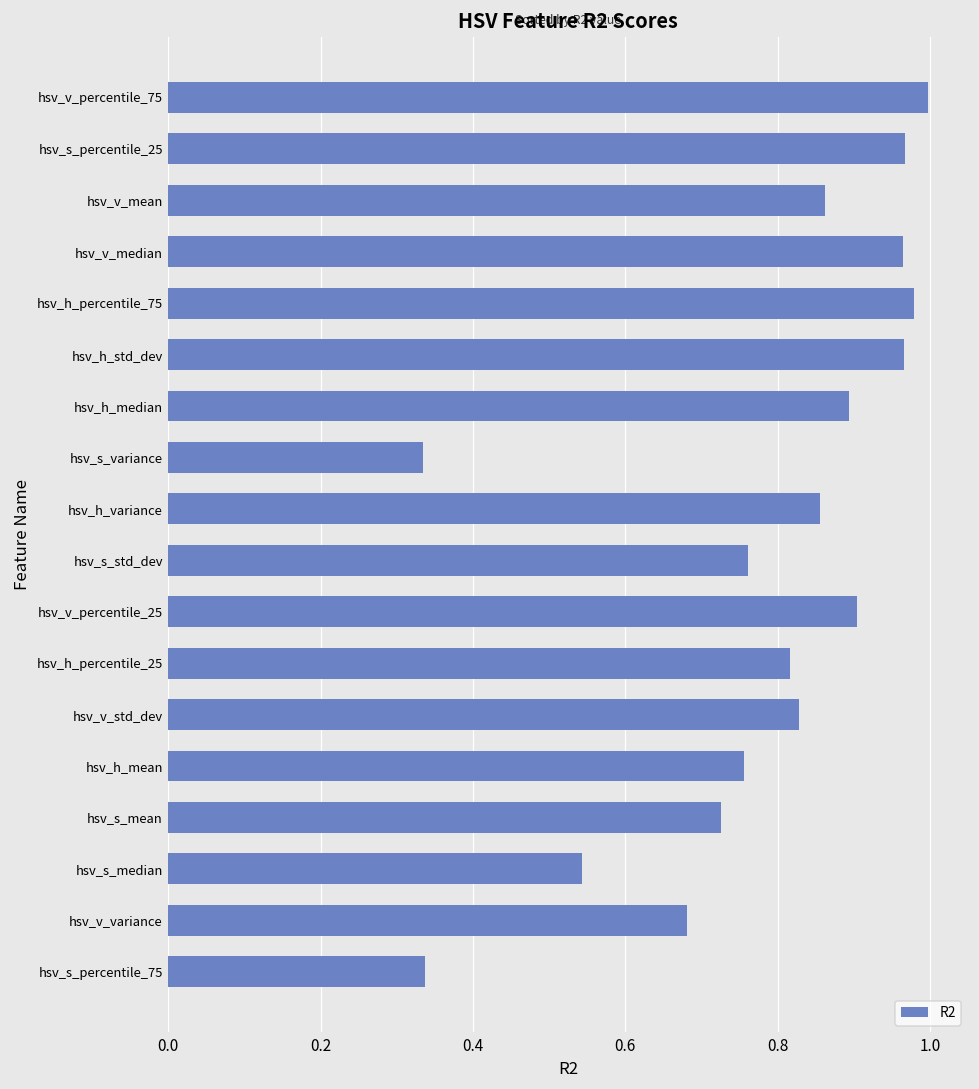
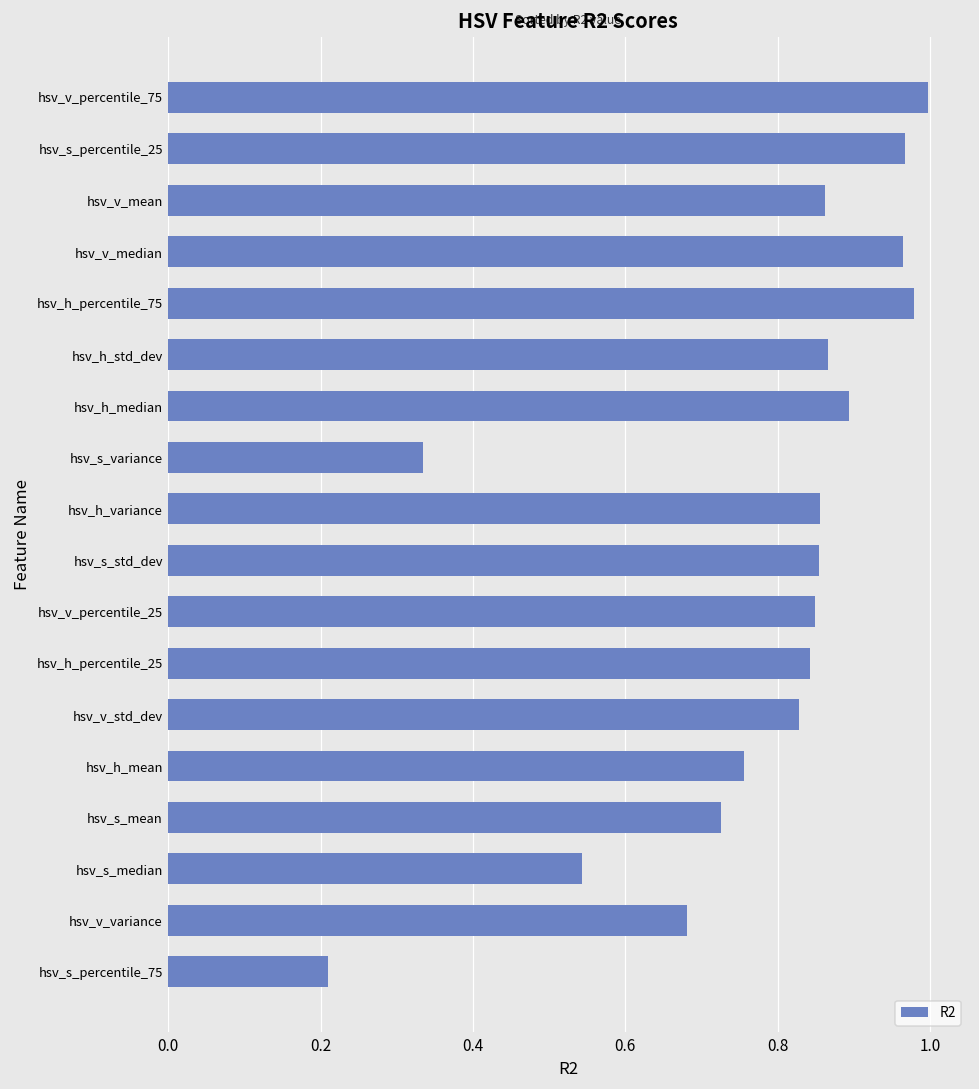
hsv_h_std_dev: 0.97 -> 0.87
hsv_s_std_dev: 0.76 -> 0.85
hsv_v_percentile_25: 0.90 -> 0.85
hsv_h_percentile_25: 0.82 -> 0.84
hsv_s_percentile_75: 0.34 -> 0.21
